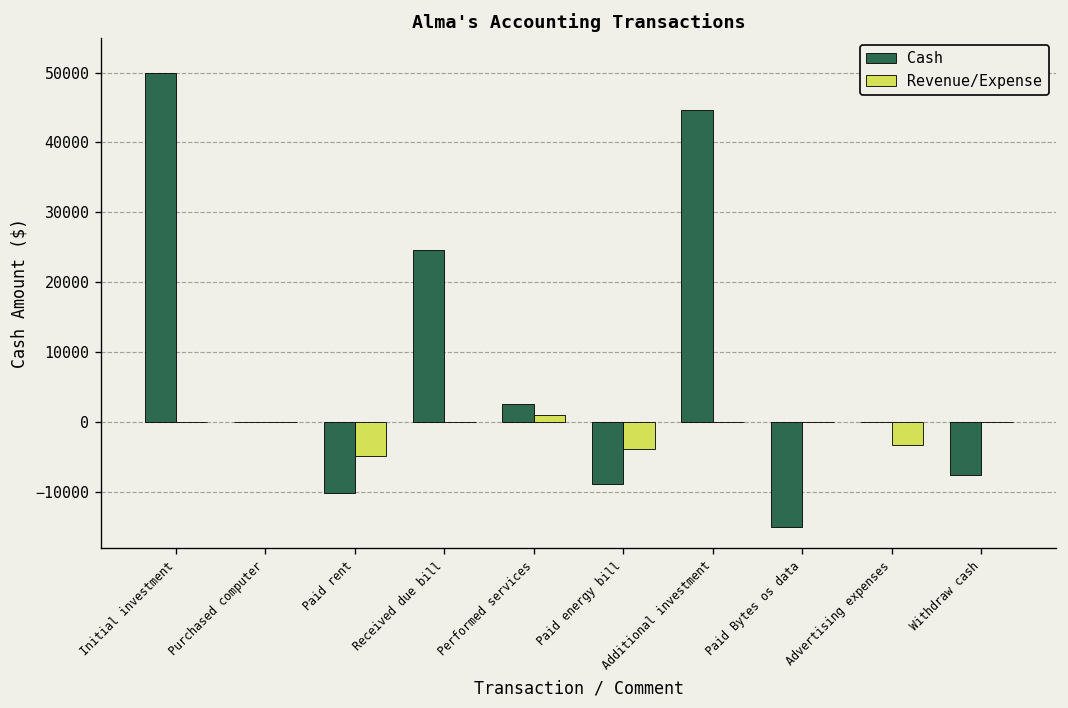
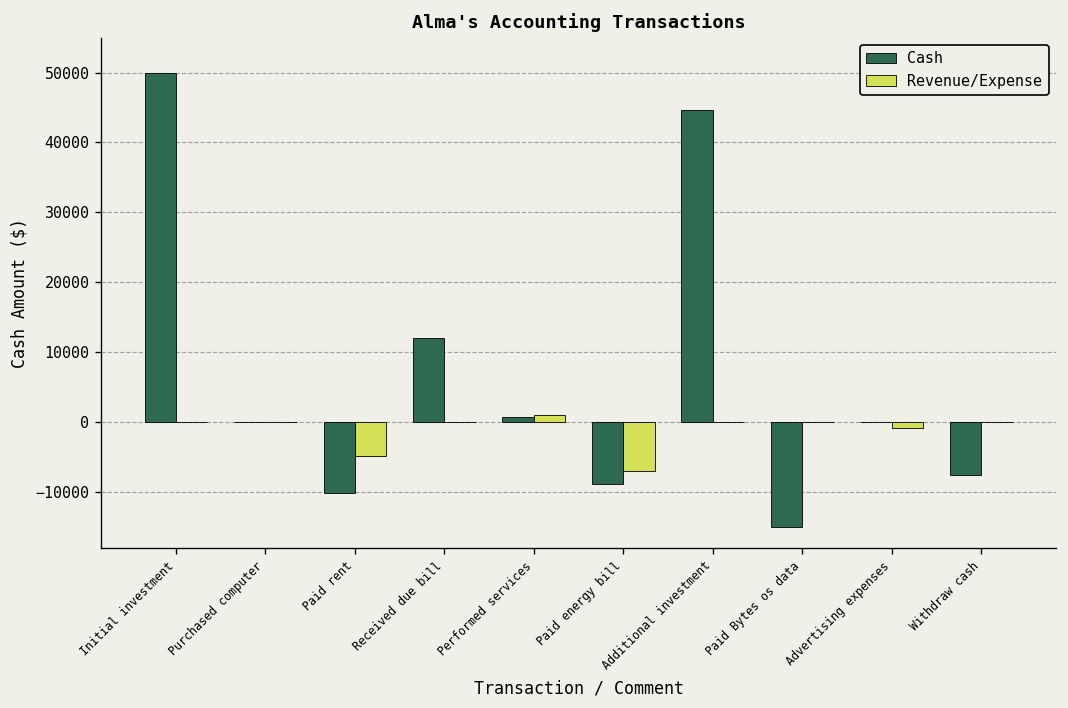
Cash, Received due bill: 25000 -> 12000
Cash, Performed services: 3000 -> 1000
Revenue/Expense, Paid energy bill: -4000 -> -7000
Revenue/Expense, Advertising expenses: -3000 -> -1000
